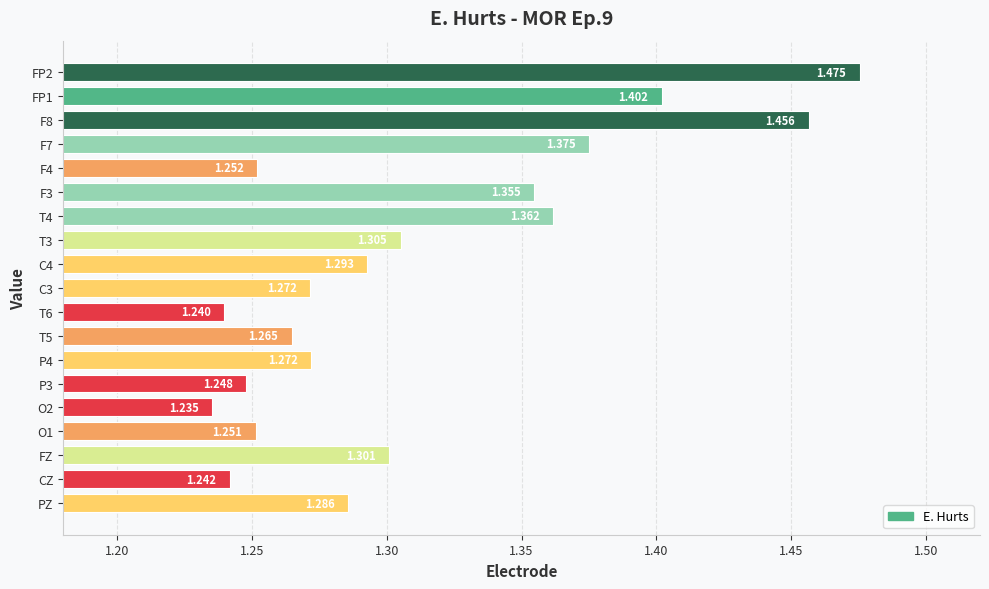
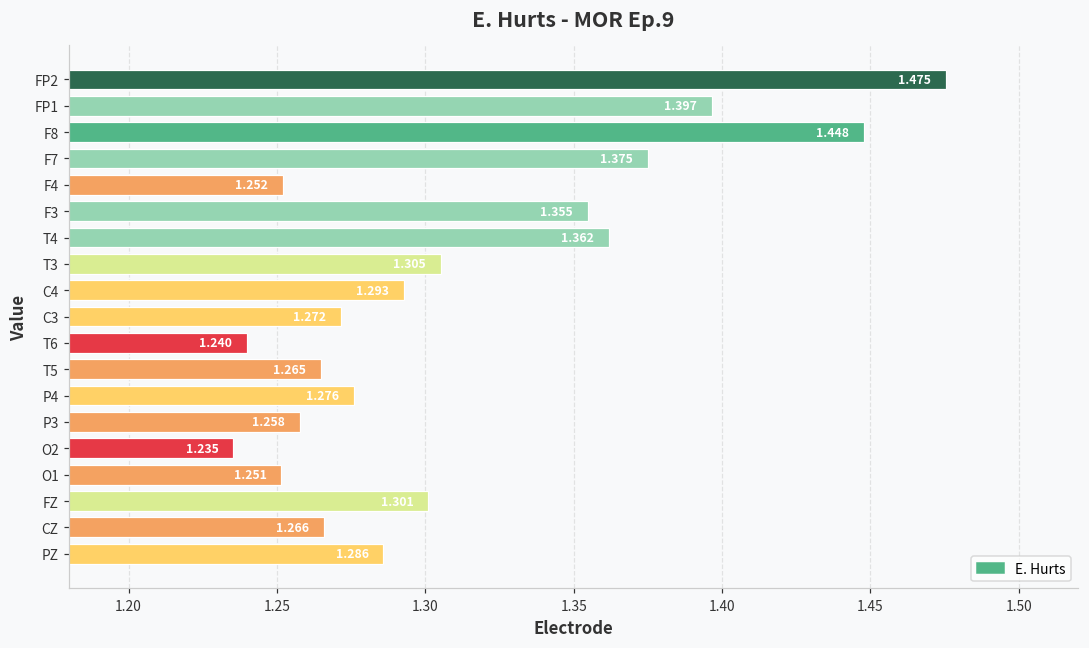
FP1: 1.402 -> 1.397
F8: 1.456 -> 1.448
P4: 1.272 -> 1.276
P3: 1.248 -> 1.258
CZ: 1.242 -> 1.266
